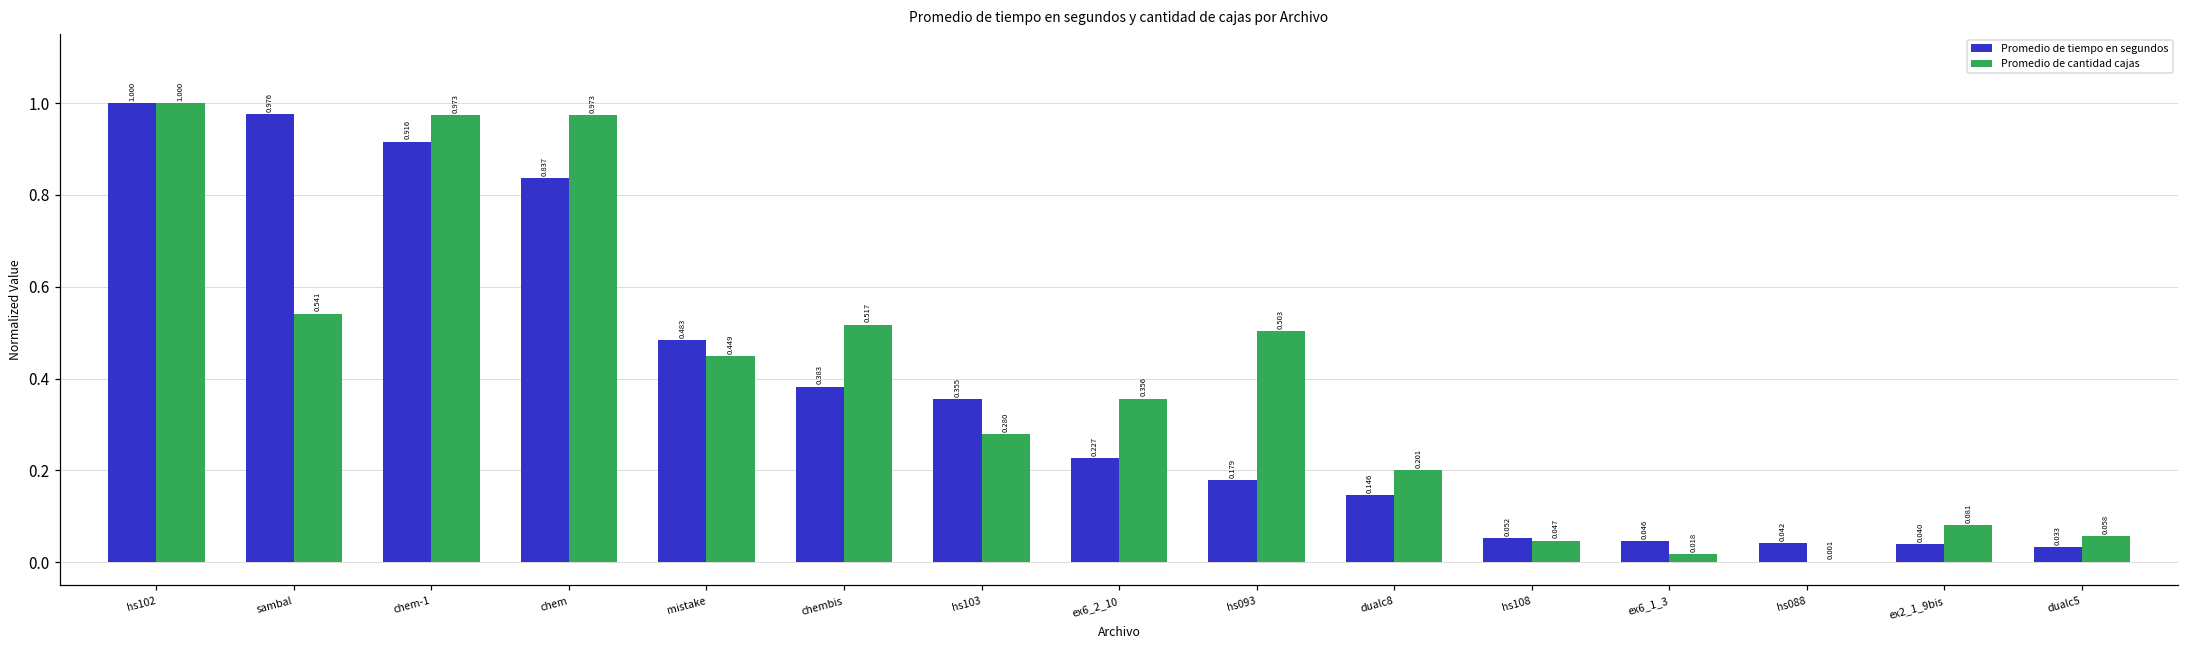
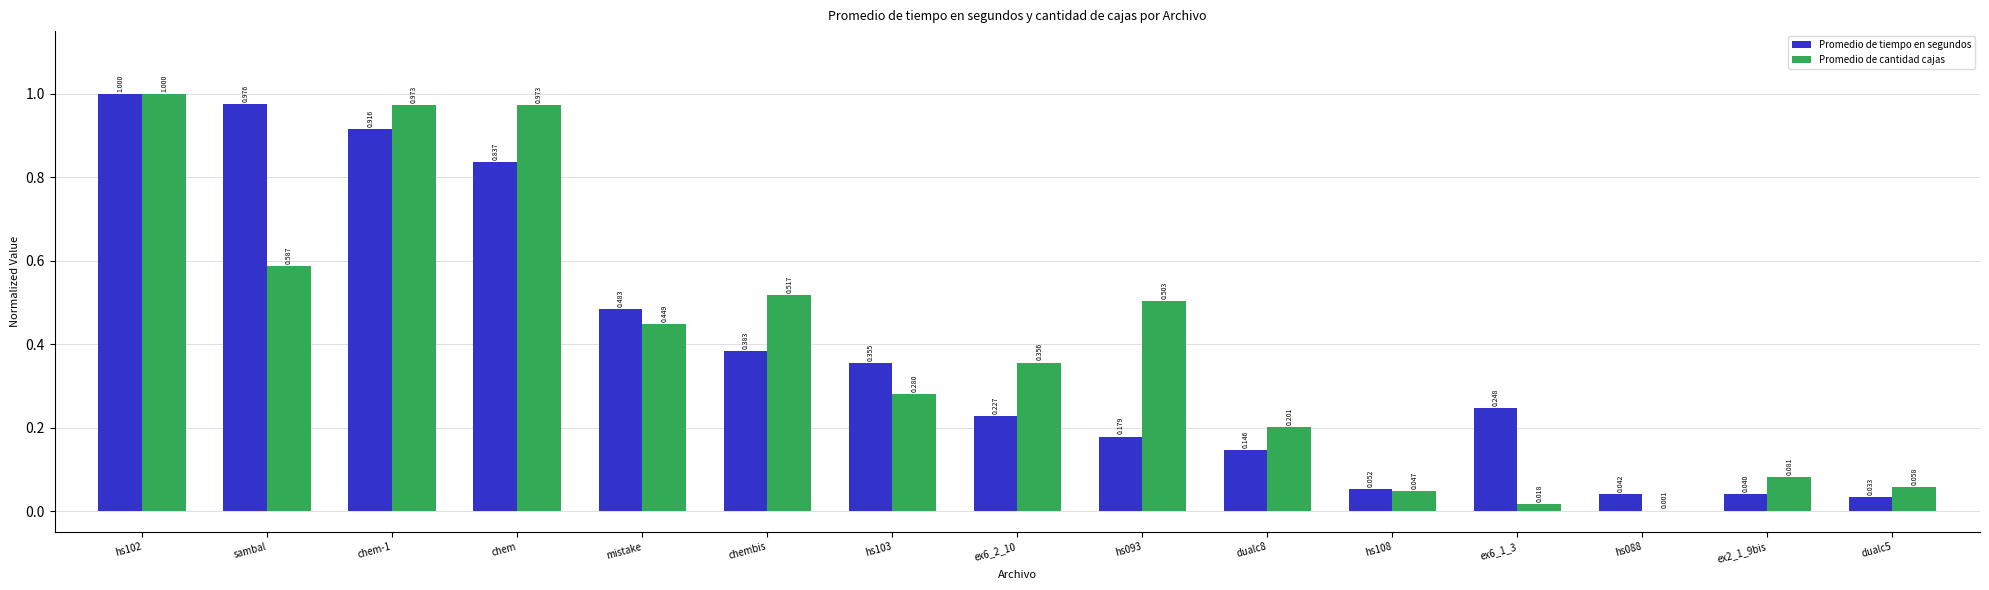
Promedio de cantidad cajas, sambal: 0.541 -> 0.587
Promedio de tiempo en segundos, ex6_1_3: 0.046 -> 0.248
